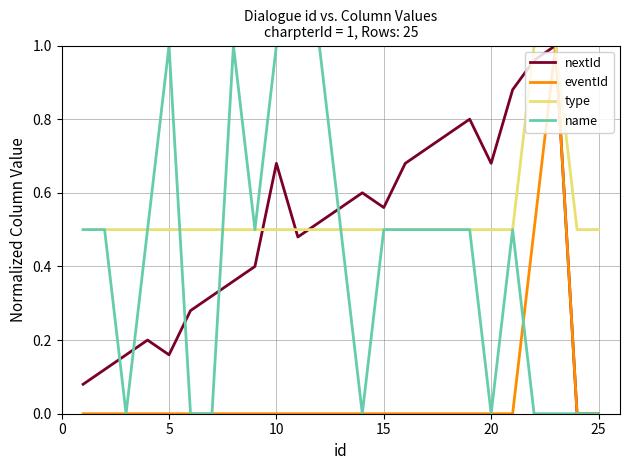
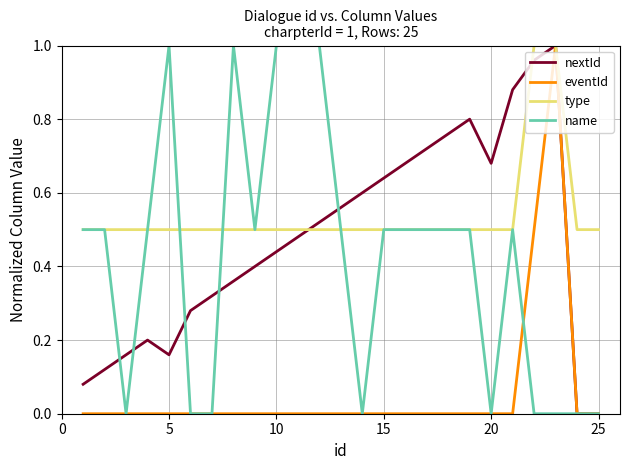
nextId, 10: 0.68 -> 0.44
nextId, 15: 0.56 -> 0.64
